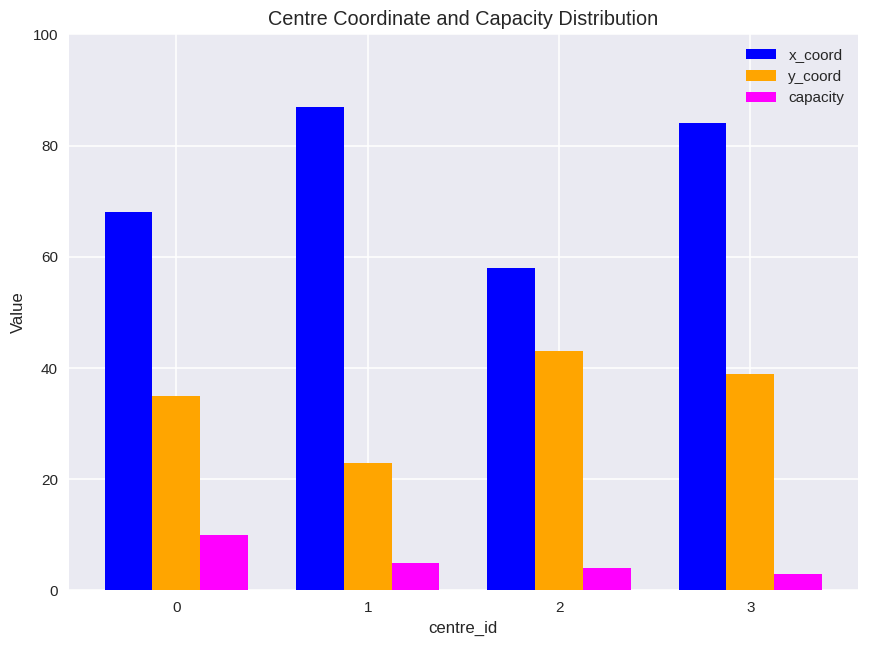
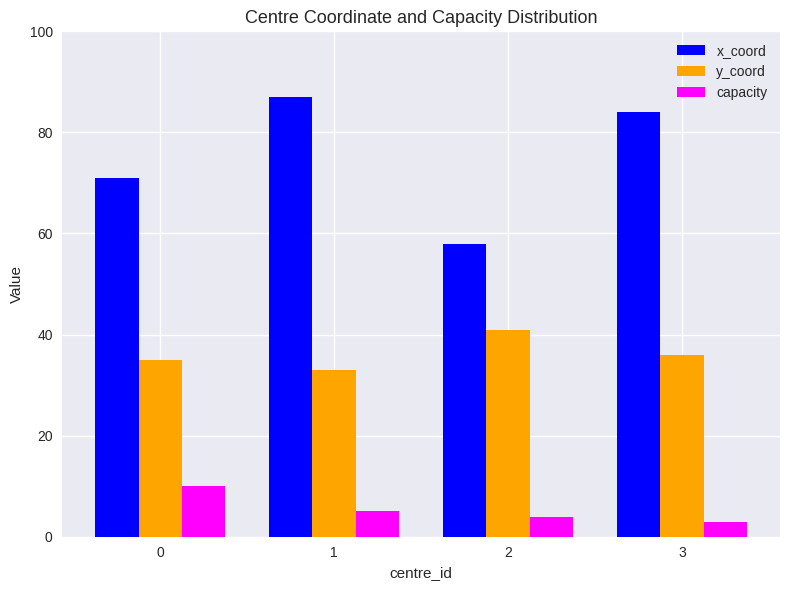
x_coord, 0: 68 -> 71
y_coord, 1: 23 -> 33
y_coord, 2: 43 -> 41
y_coord, 3: 39 -> 36
